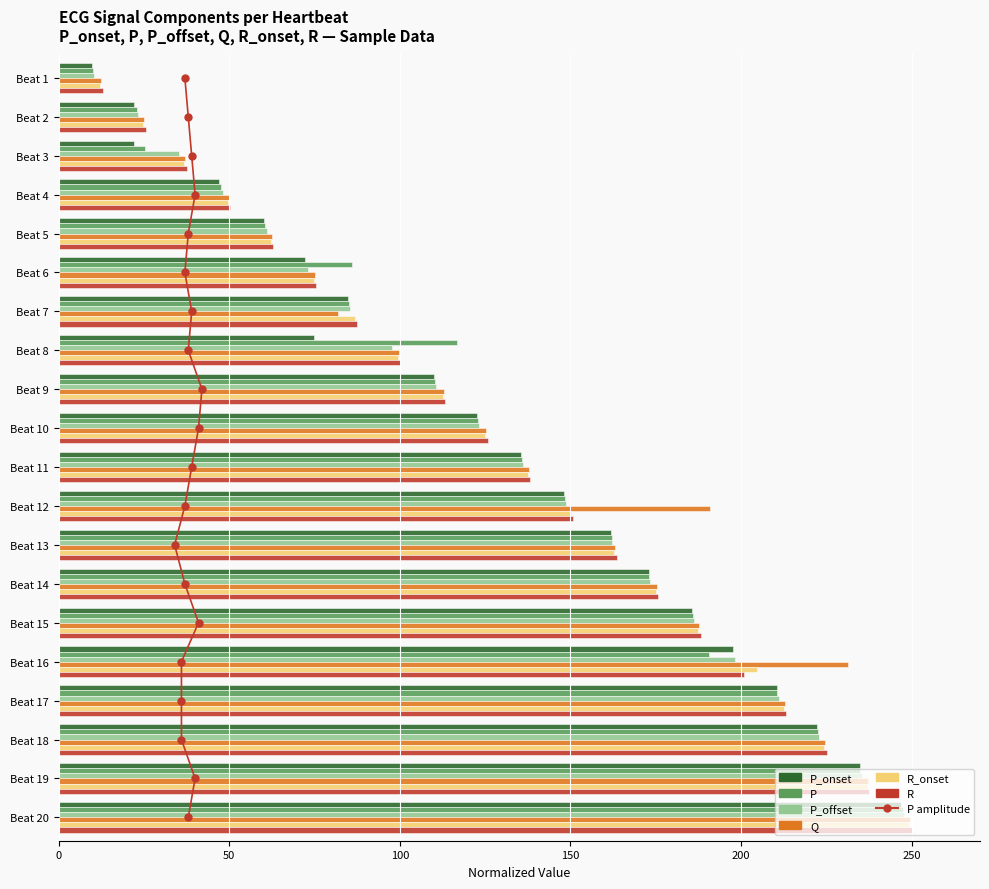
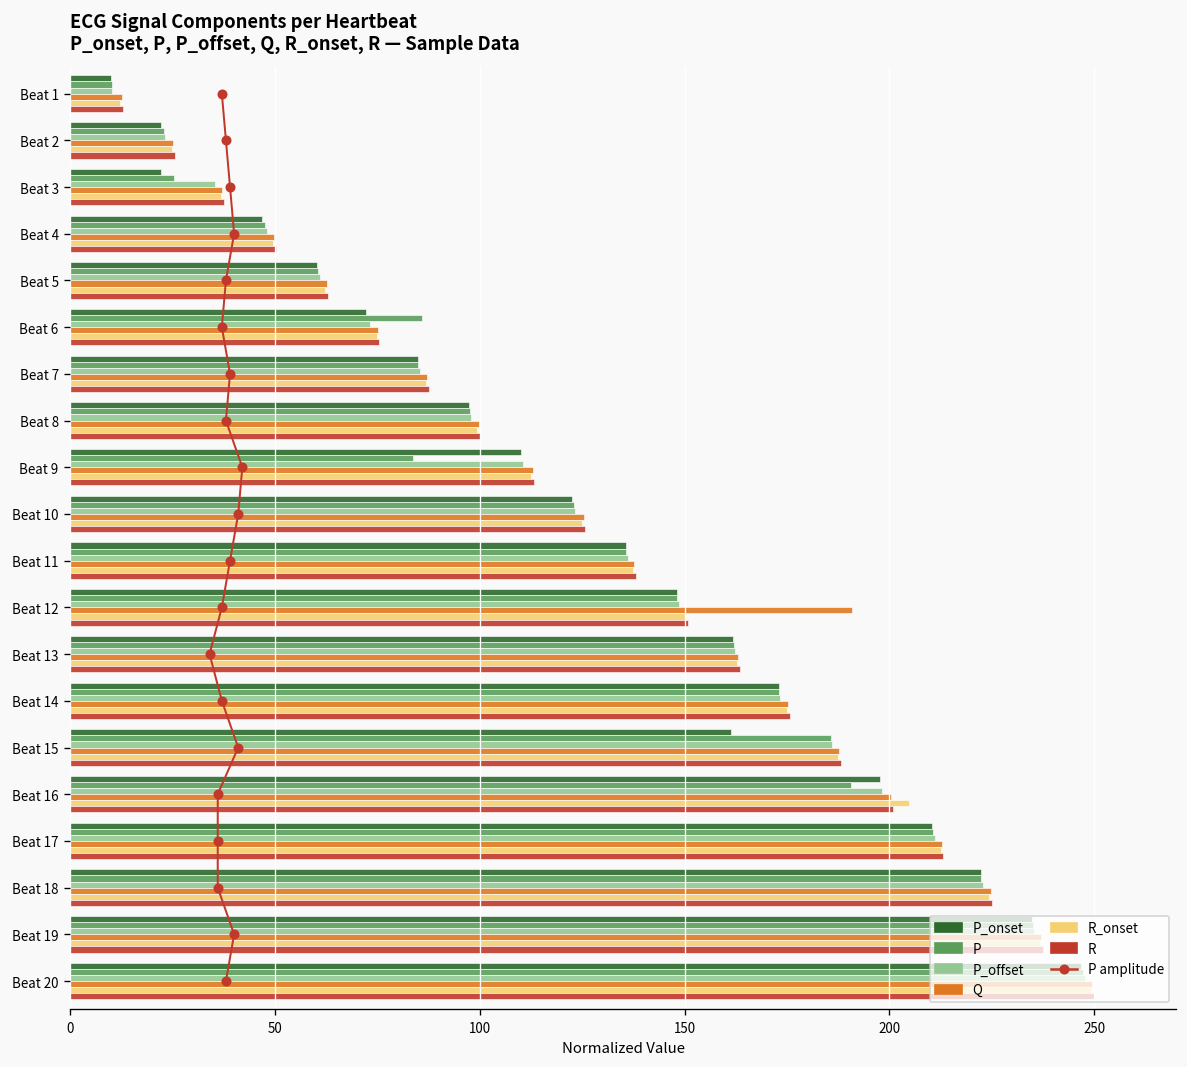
Q, Beat 7: 82 -> 87
P_onset, Beat 8: 75 -> 97
P, Beat 8: 117 -> 98
P, Beat 9: 110 -> 84
P_onset, Beat 15: 186 -> 161
Q, Beat 16: 231 -> 200
